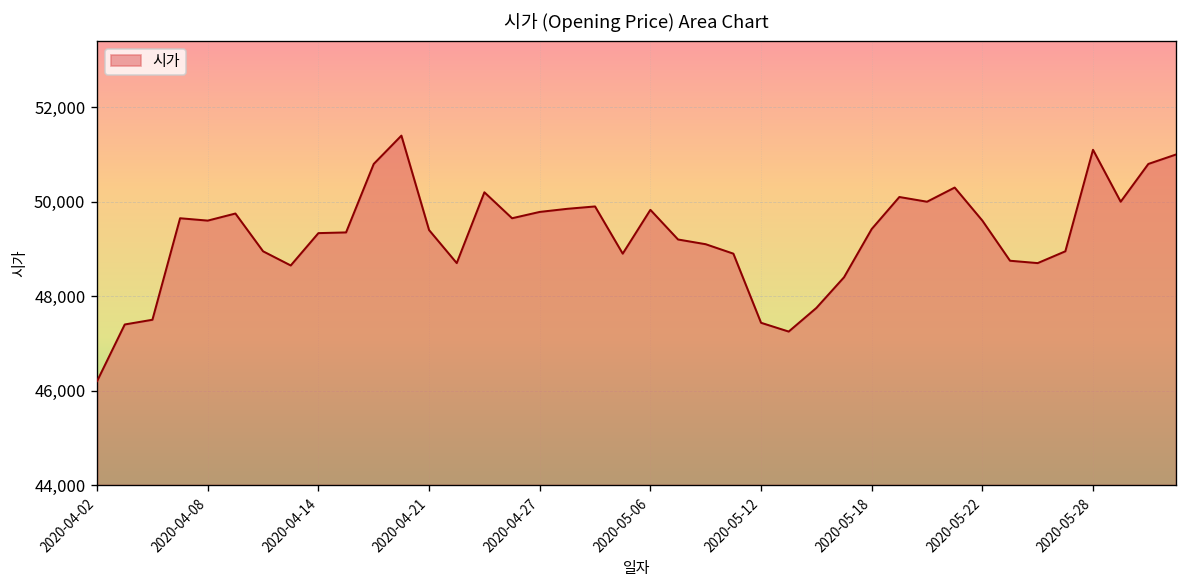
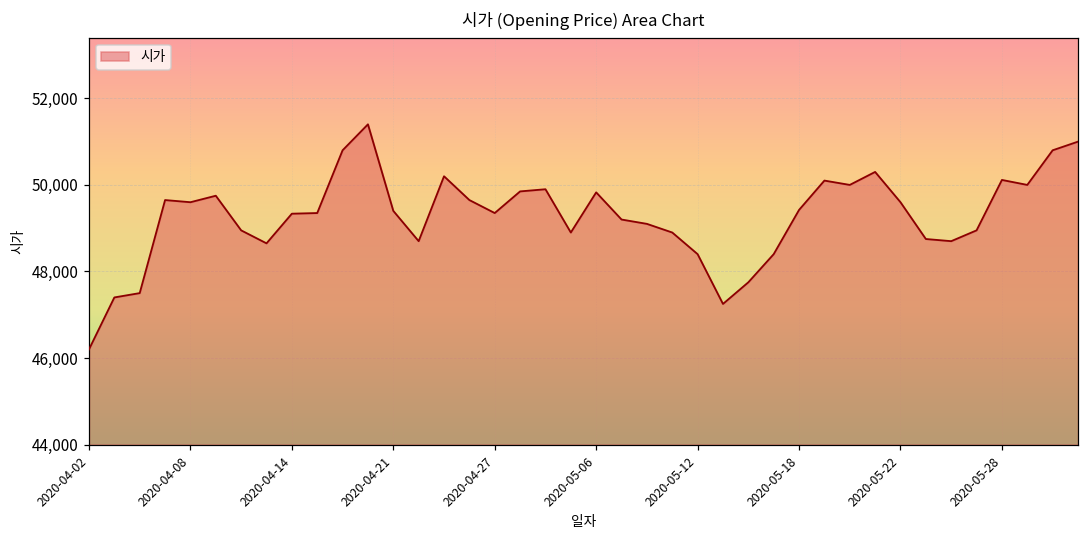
2020-04-27: 49,800 -> 49,400
2020-05-12: 47,400 -> 48,400
2020-05-28: 51,100 -> 50,100
